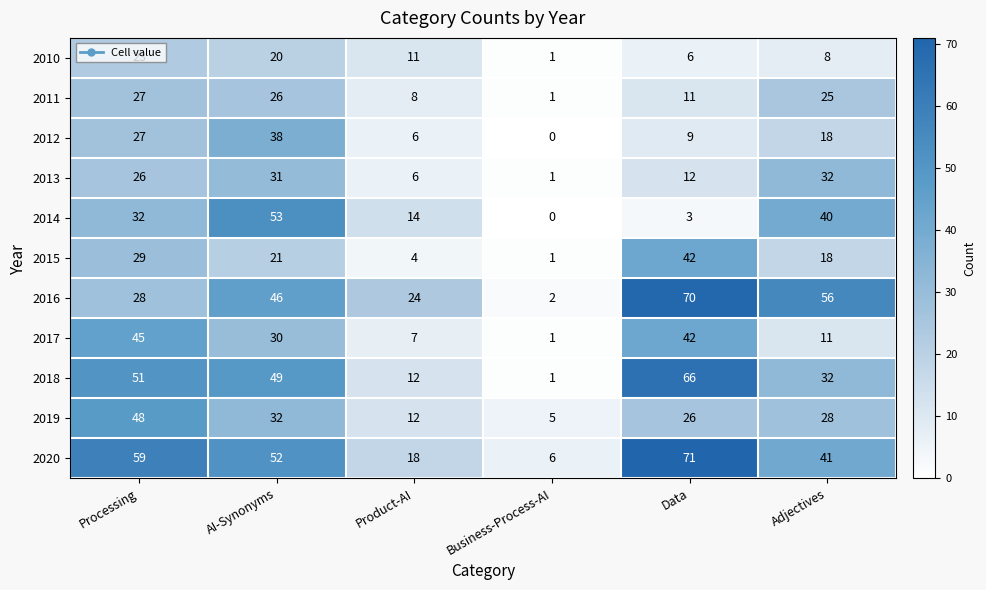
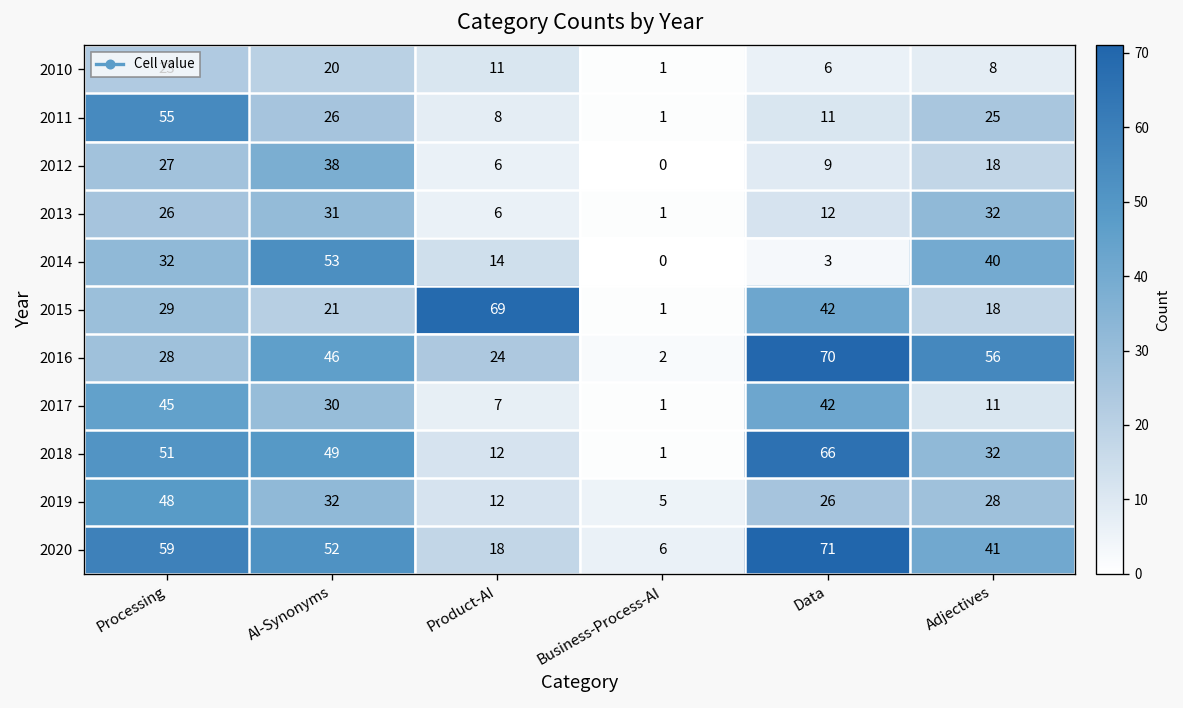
2011, Processing: 27 -> 55
2015, Product-AI: 4 -> 69
